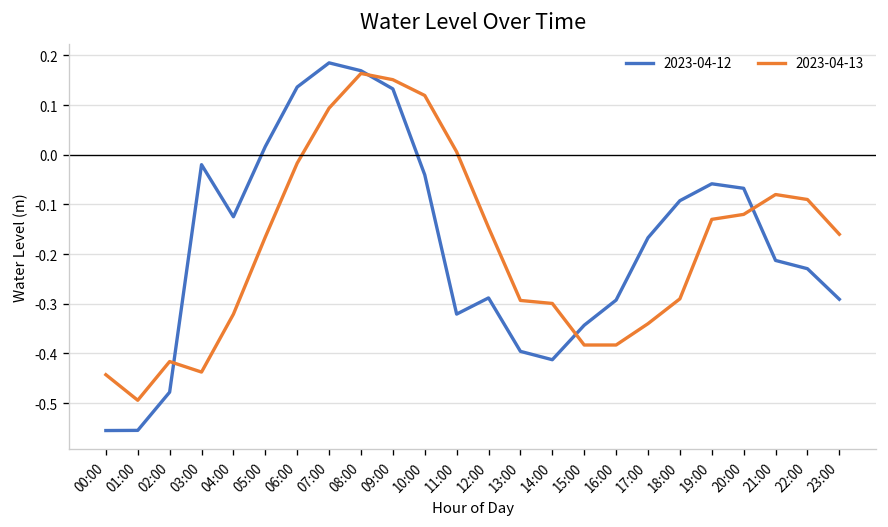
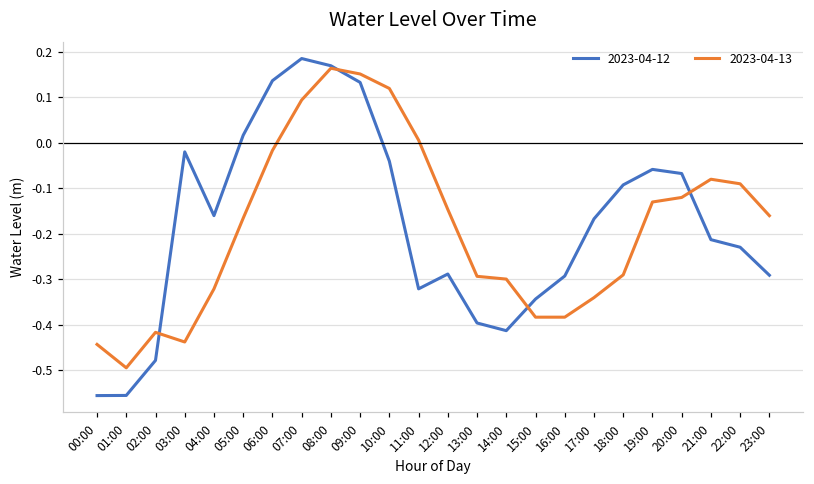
2023-04-12, 04:00: -0.12 -> -0.16
